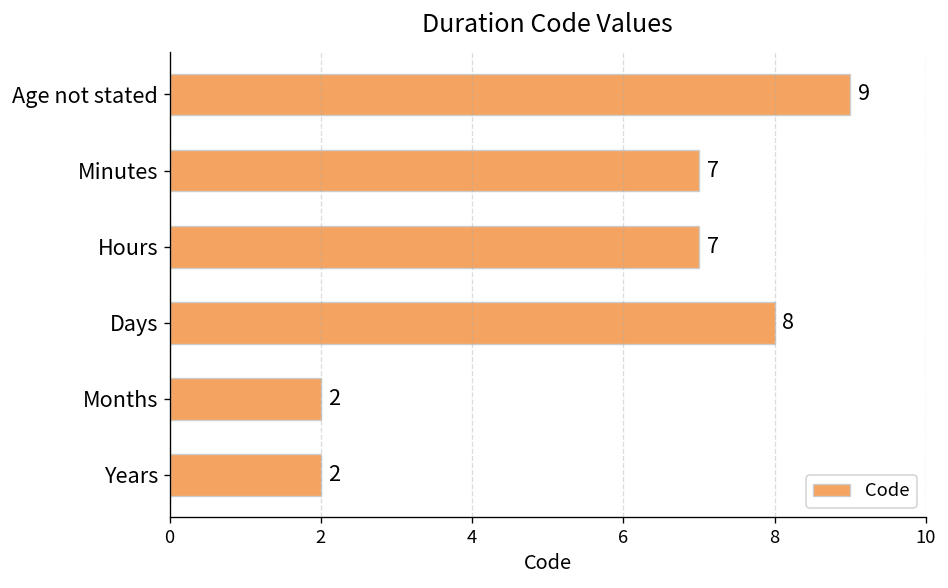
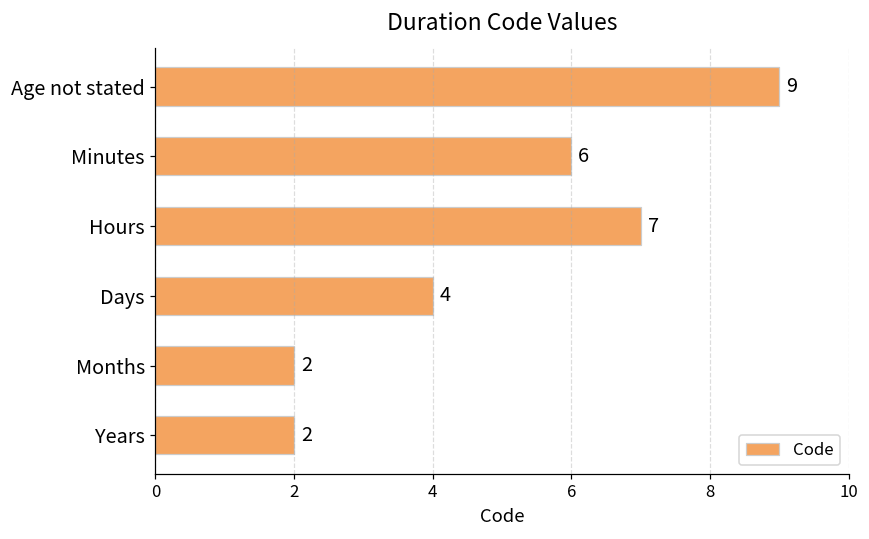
Minutes: 7 -> 6
Days: 8 -> 4
